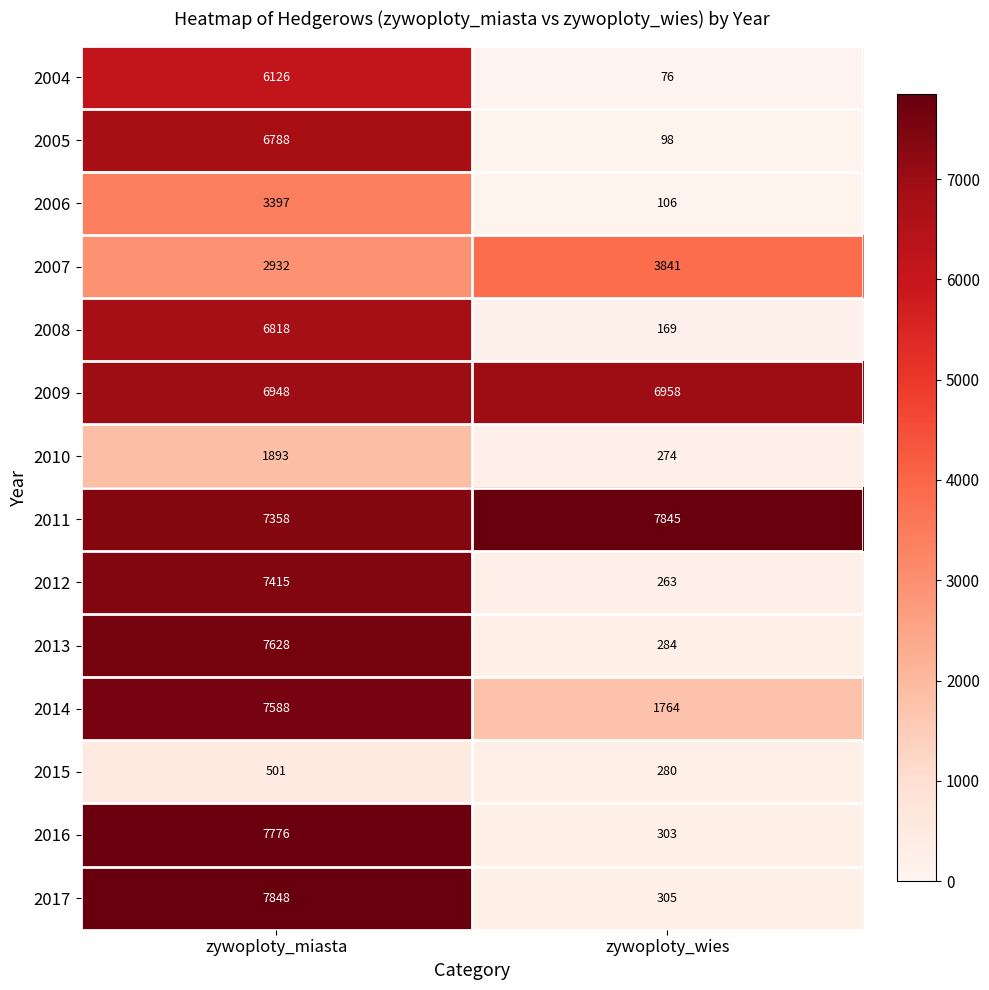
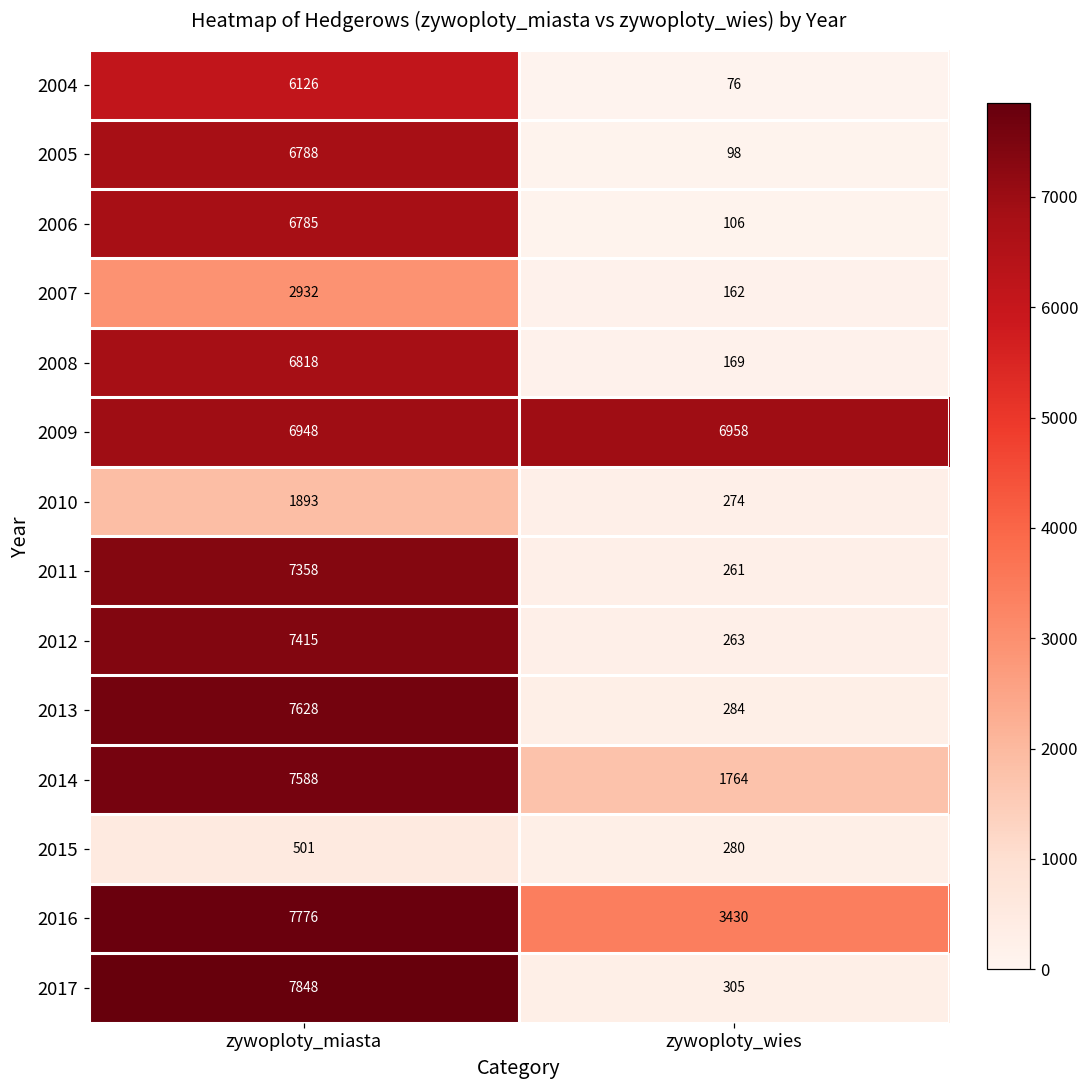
2006, zywoploty_miasta: 3397 -> 6785
2007, zywoploty_wies: 3841 -> 162
2011, zywoploty_wies: 7845 -> 261
2016, zywoploty_wies: 303 -> 3430
